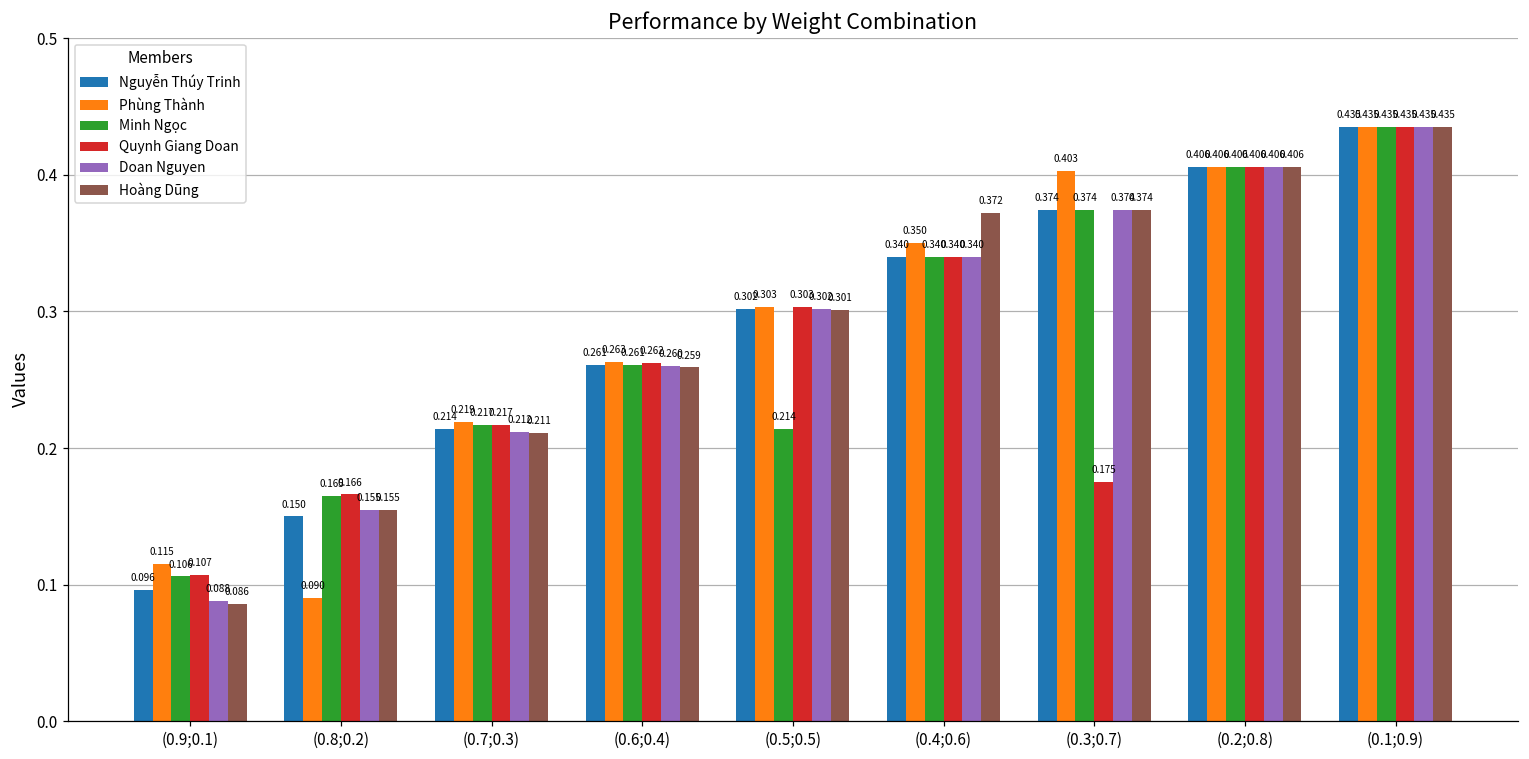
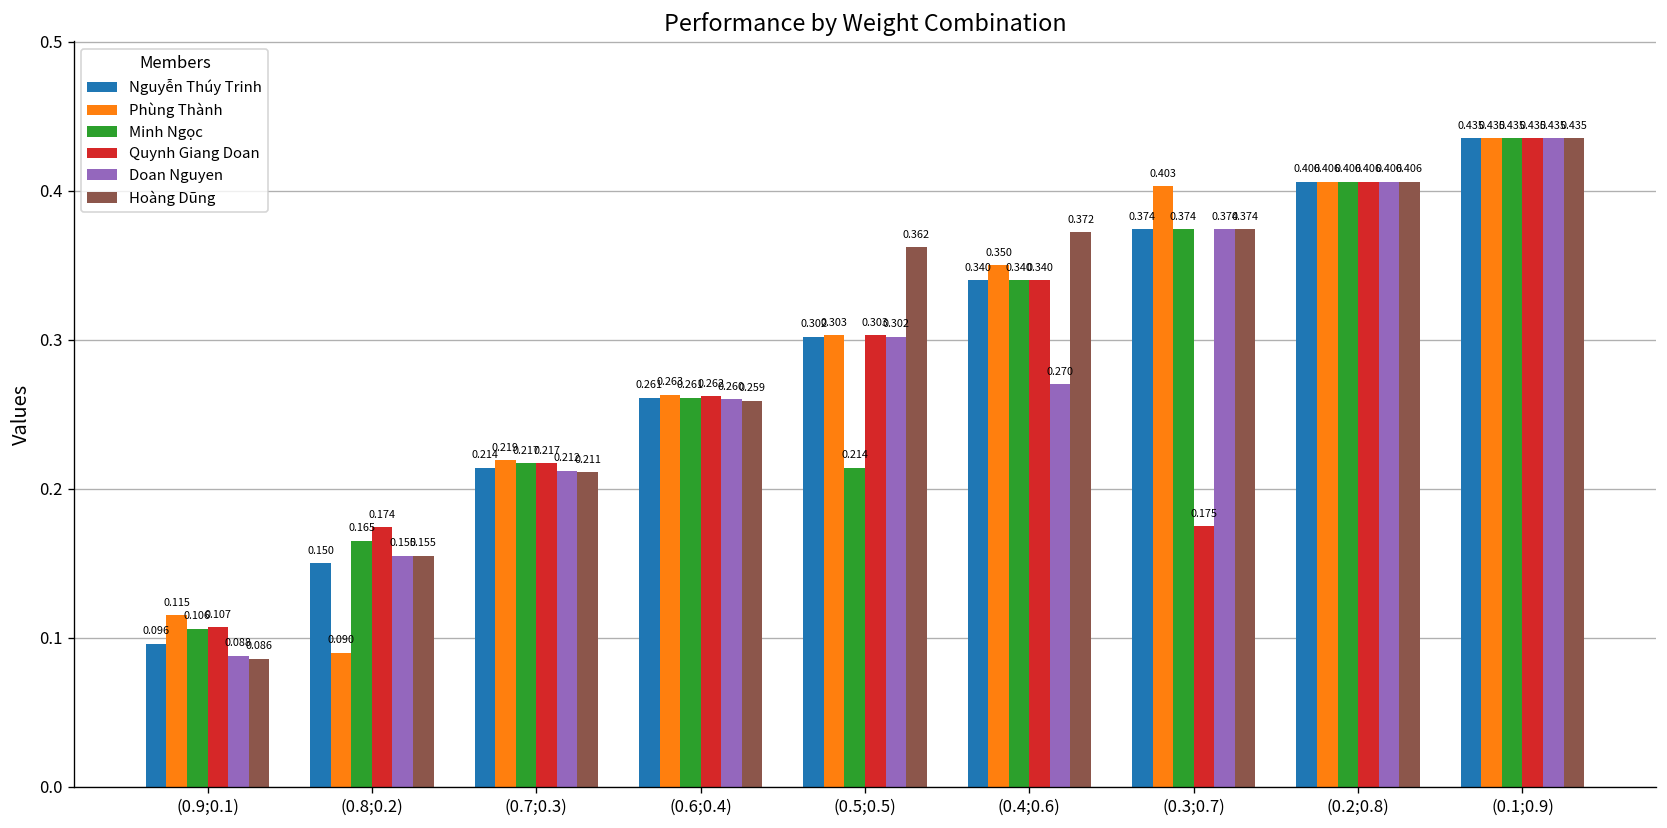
Quynh Giang Doan, (0.8;0.2): 0.166 -> 0.174
Hoàng Dũng, (0.5;0.5): 0.301 -> 0.362
Doan Nguyen, (0.4;0.6): 0.340 -> 0.270
